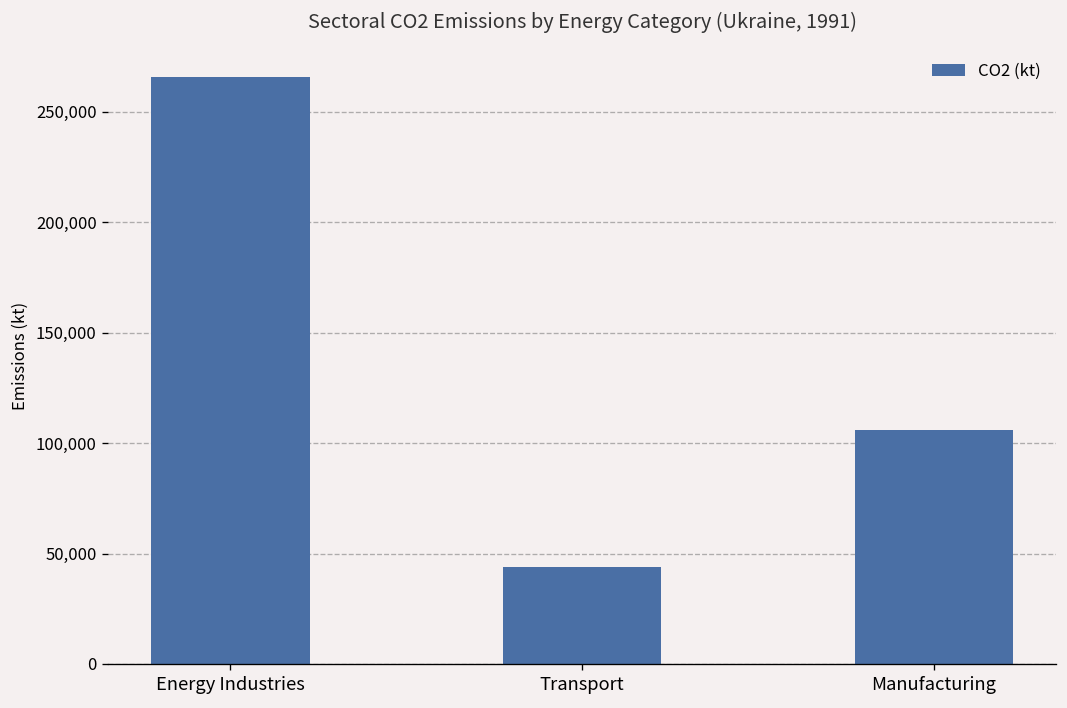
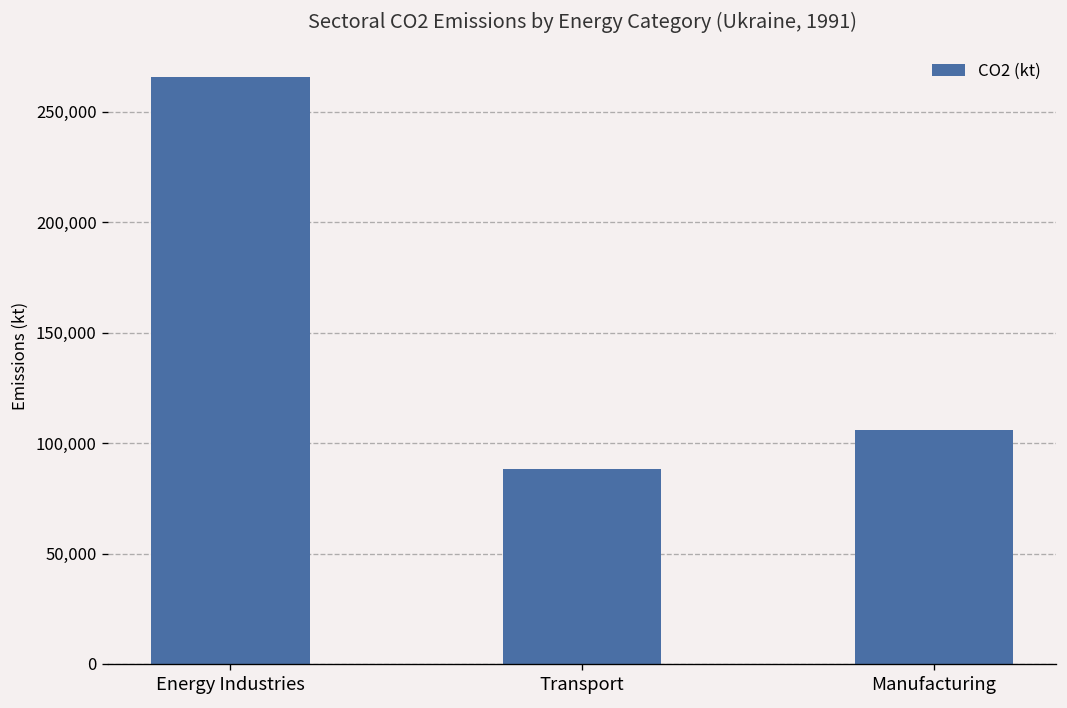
Transport: 44,000 -> 88,000
